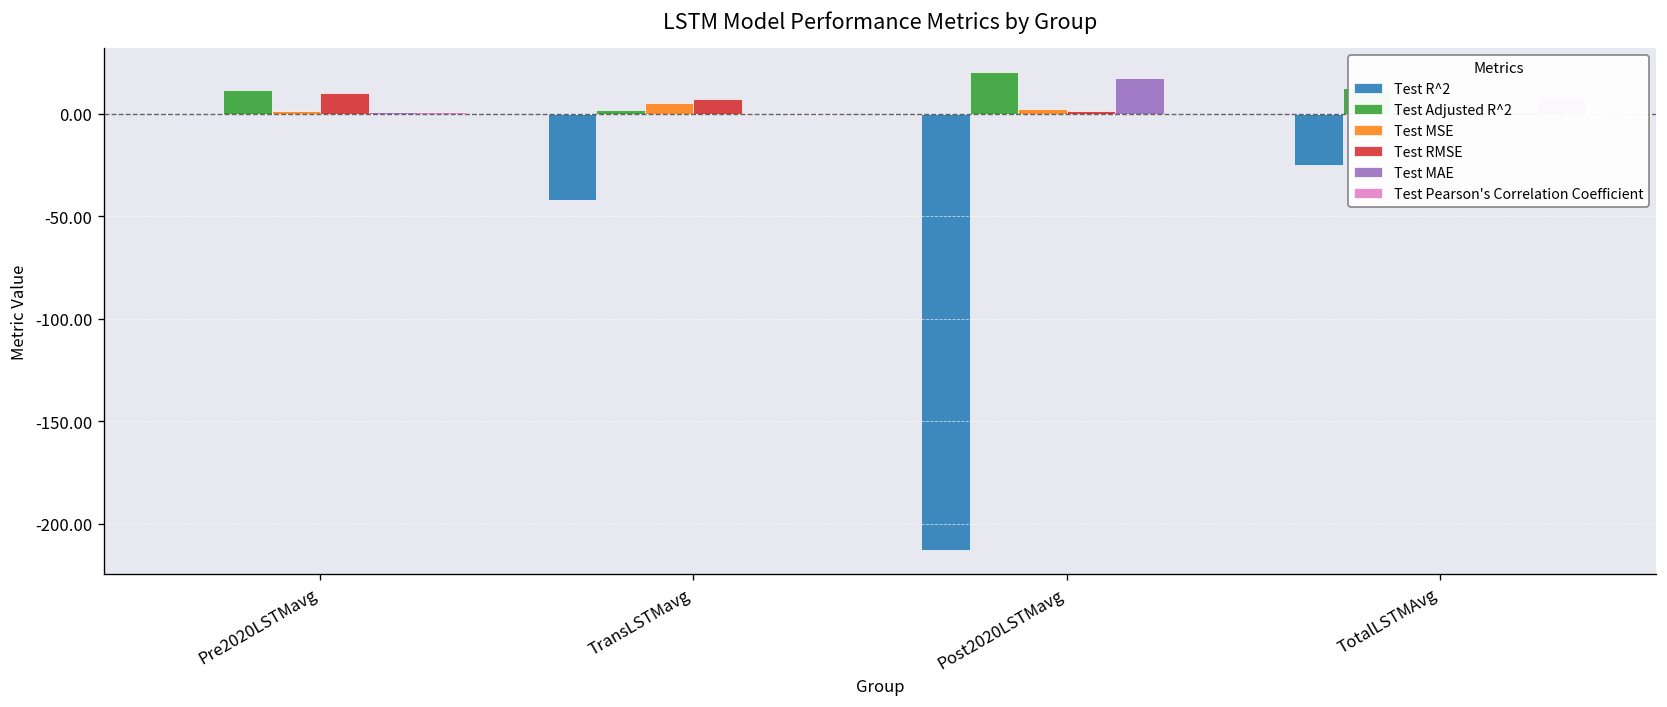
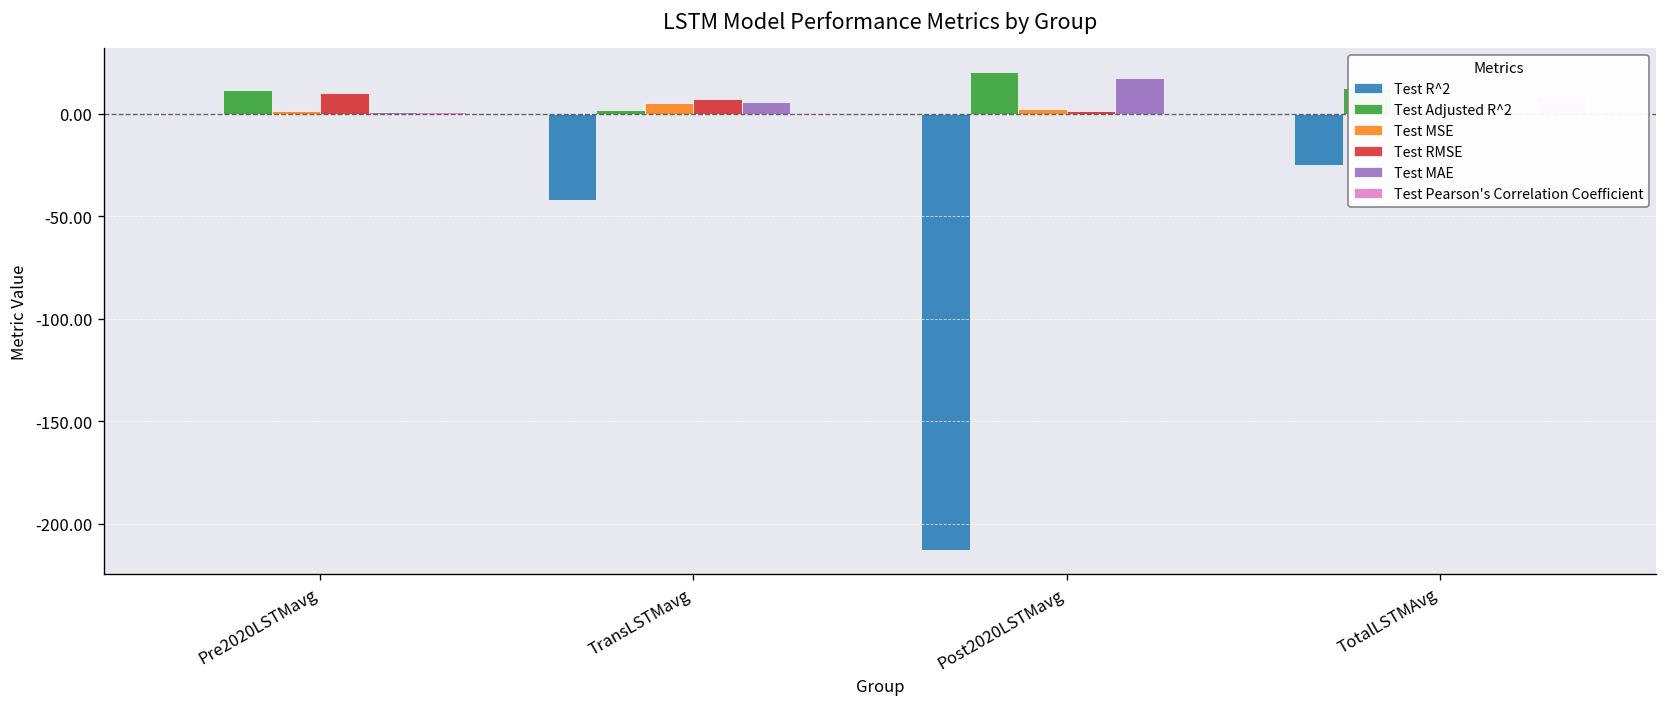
Test MAE, TransLSTMavg: 0 -> 6
